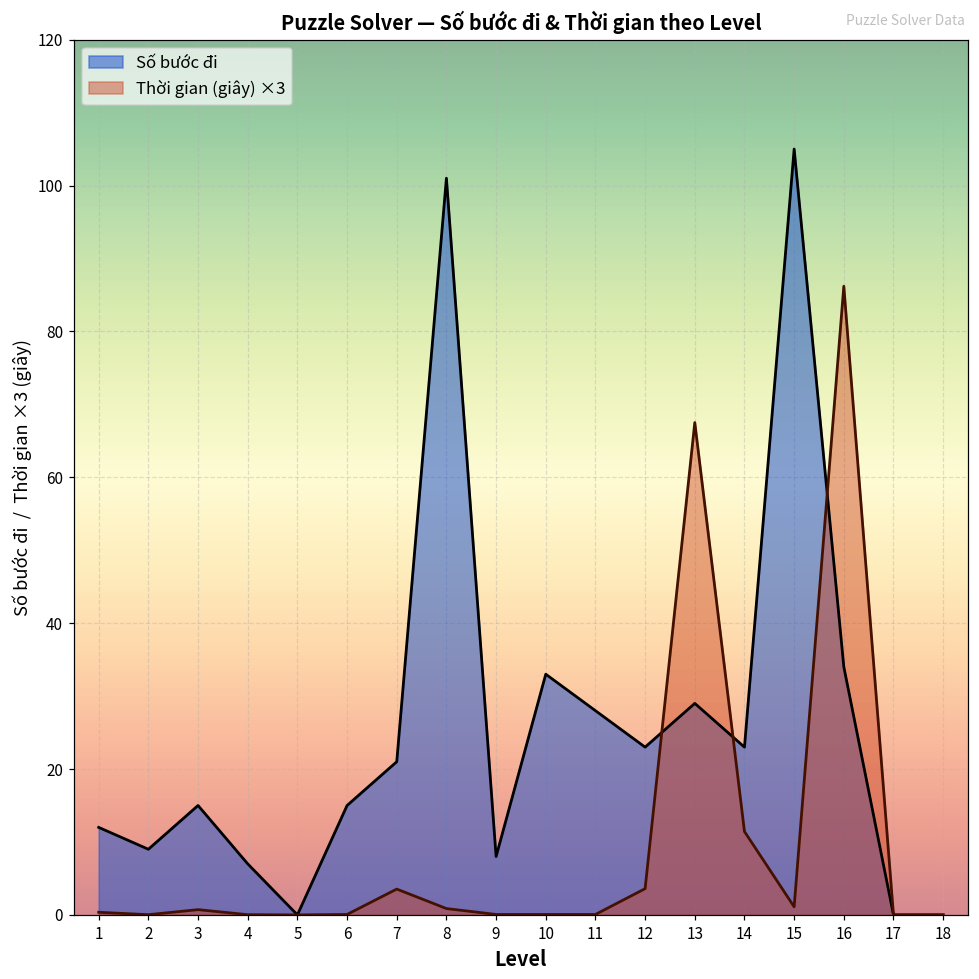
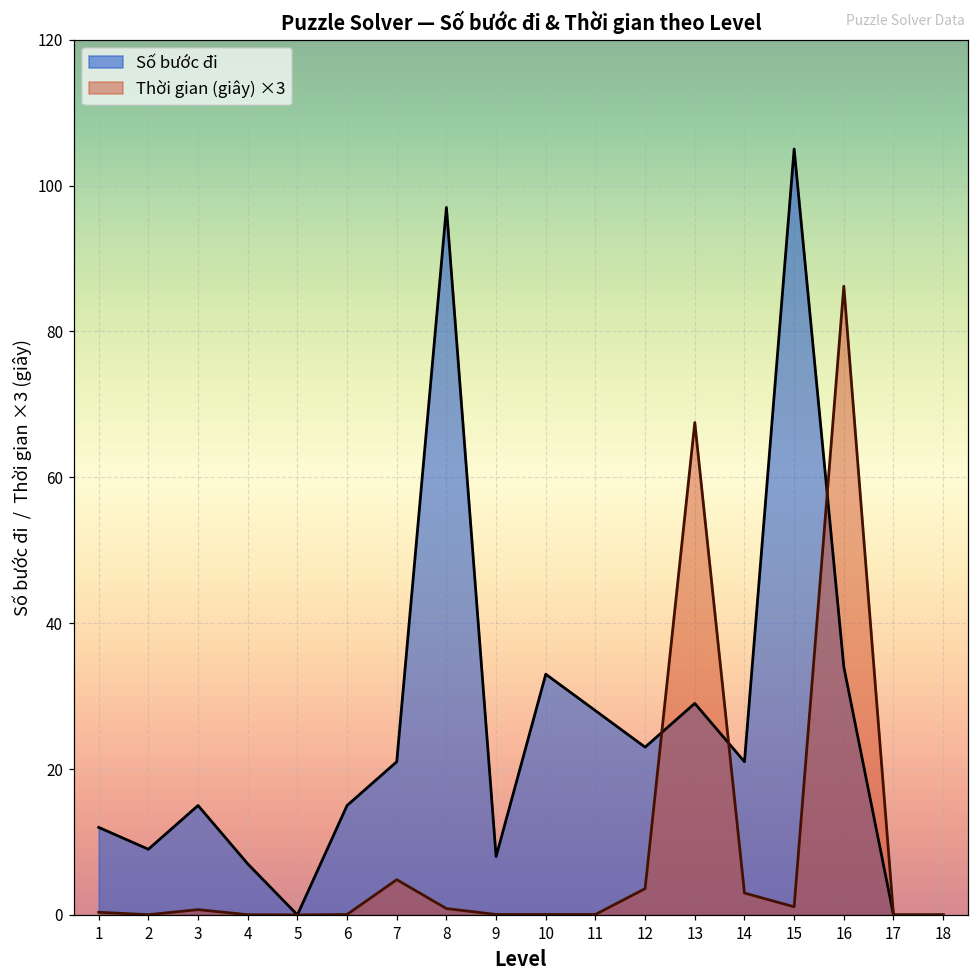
Thời gian (giây) ×3, 7: 4 -> 5
Số bước đi, 8: 101 -> 97
Số bước đi, 14: 23 -> 21
Thời gian (giây) ×3, 14: 11 -> 3
